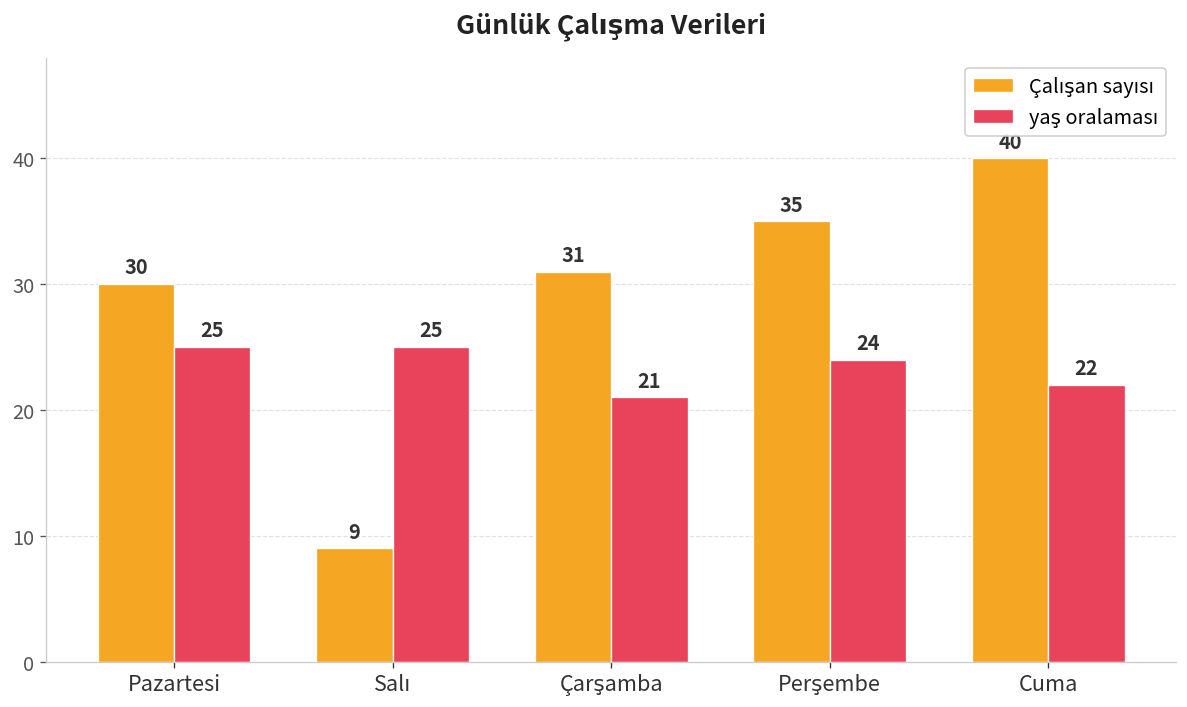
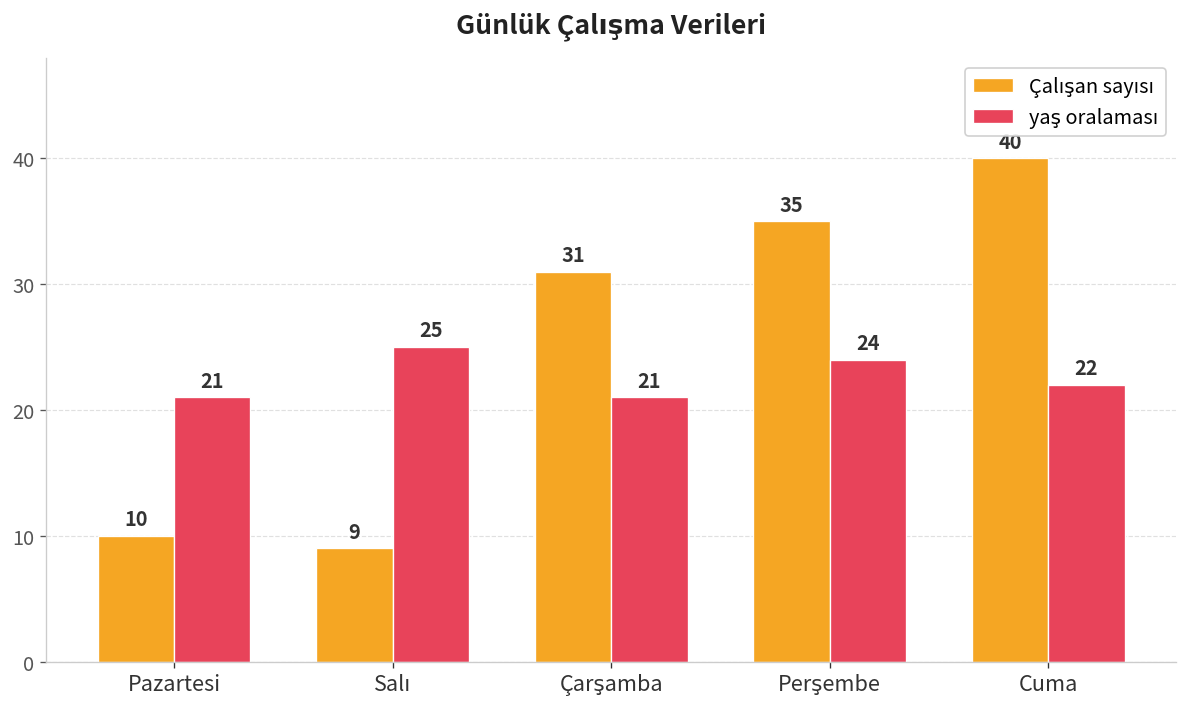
Çalışan sayısı, Pazartesi: 30 -> 10
yaş oralaması, Pazartesi: 25 -> 21
